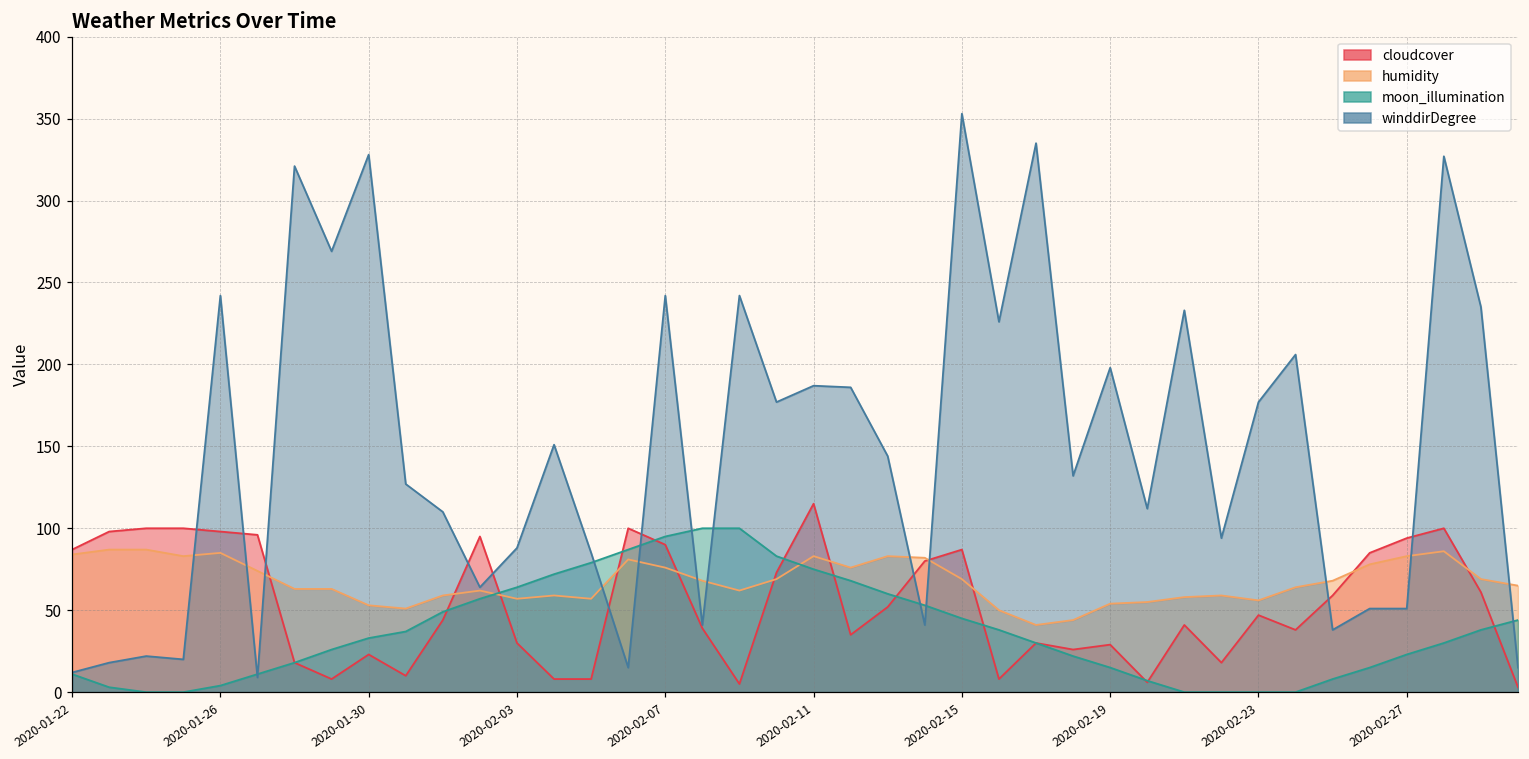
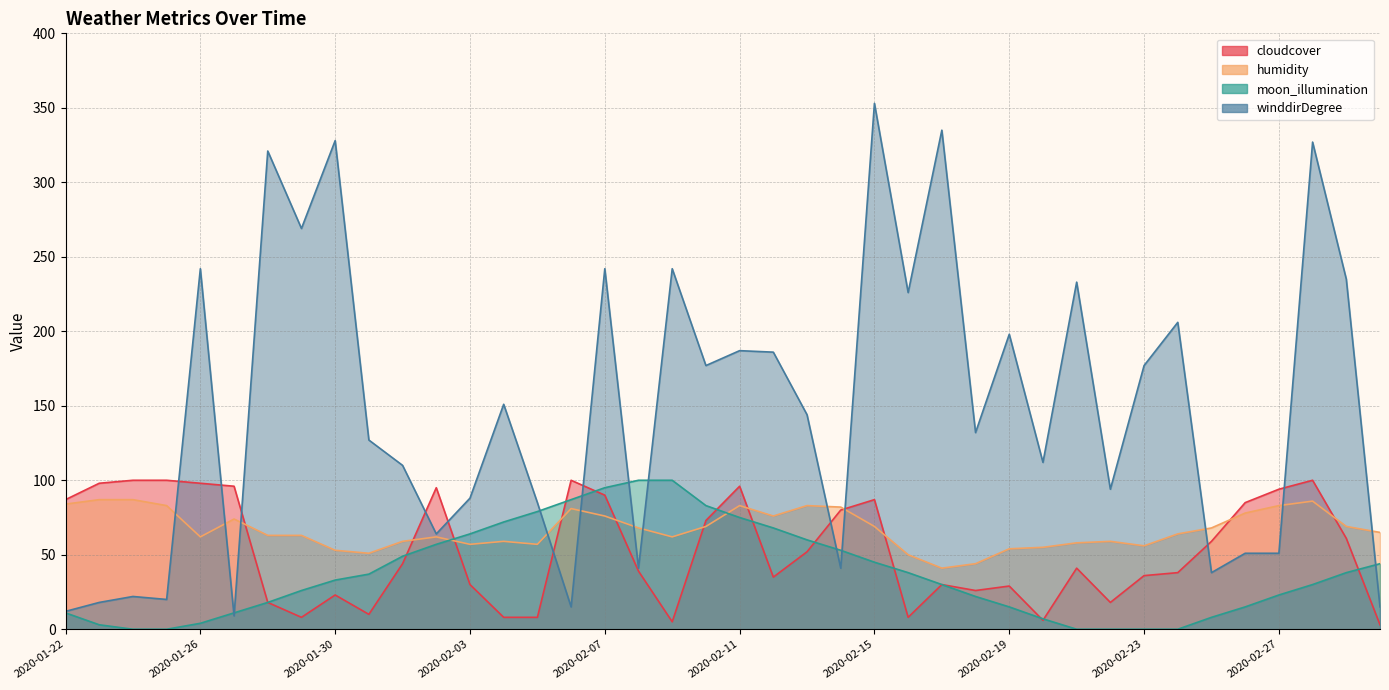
humidity, 2020-01-26: 85 -> 62
cloudcover, 2020-02-11: 115 -> 96
cloudcover, 2020-02-23: 47 -> 36
